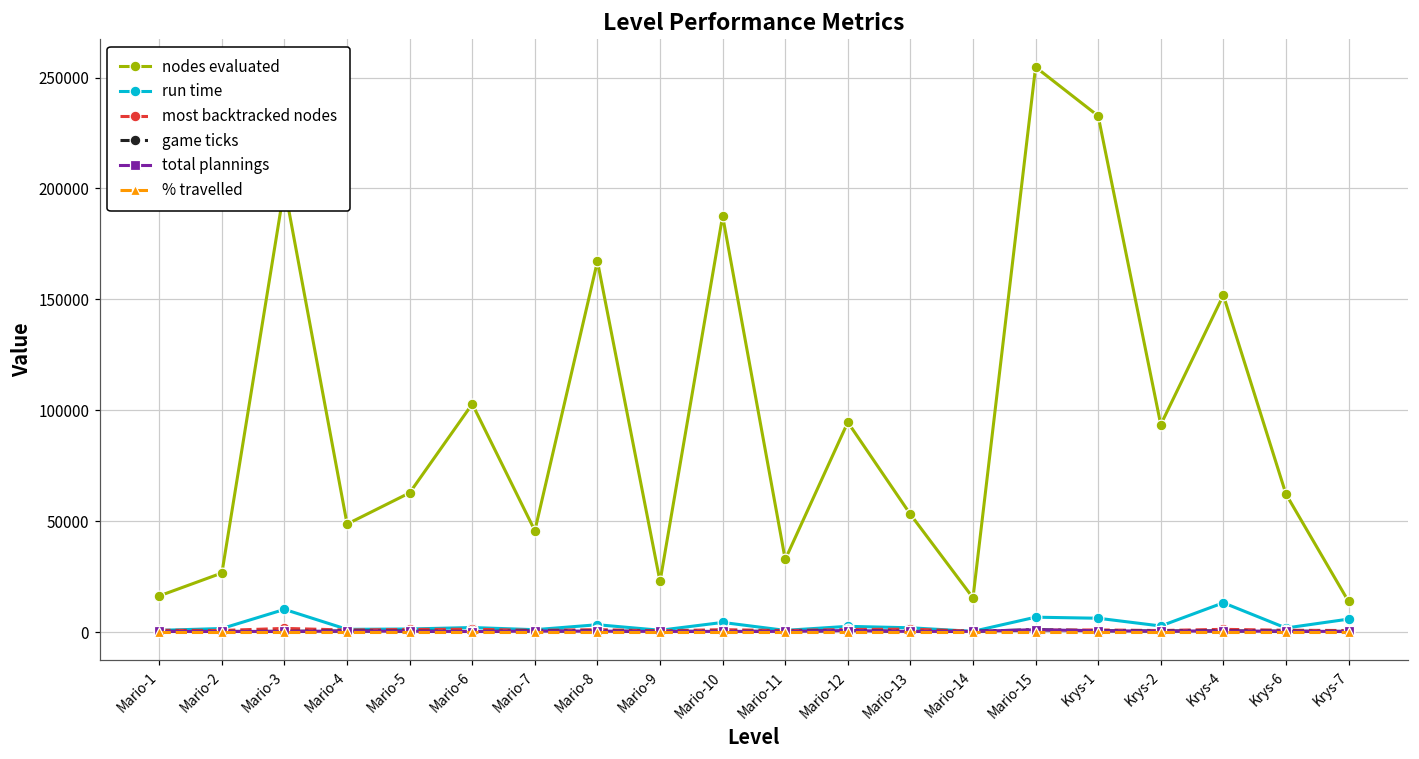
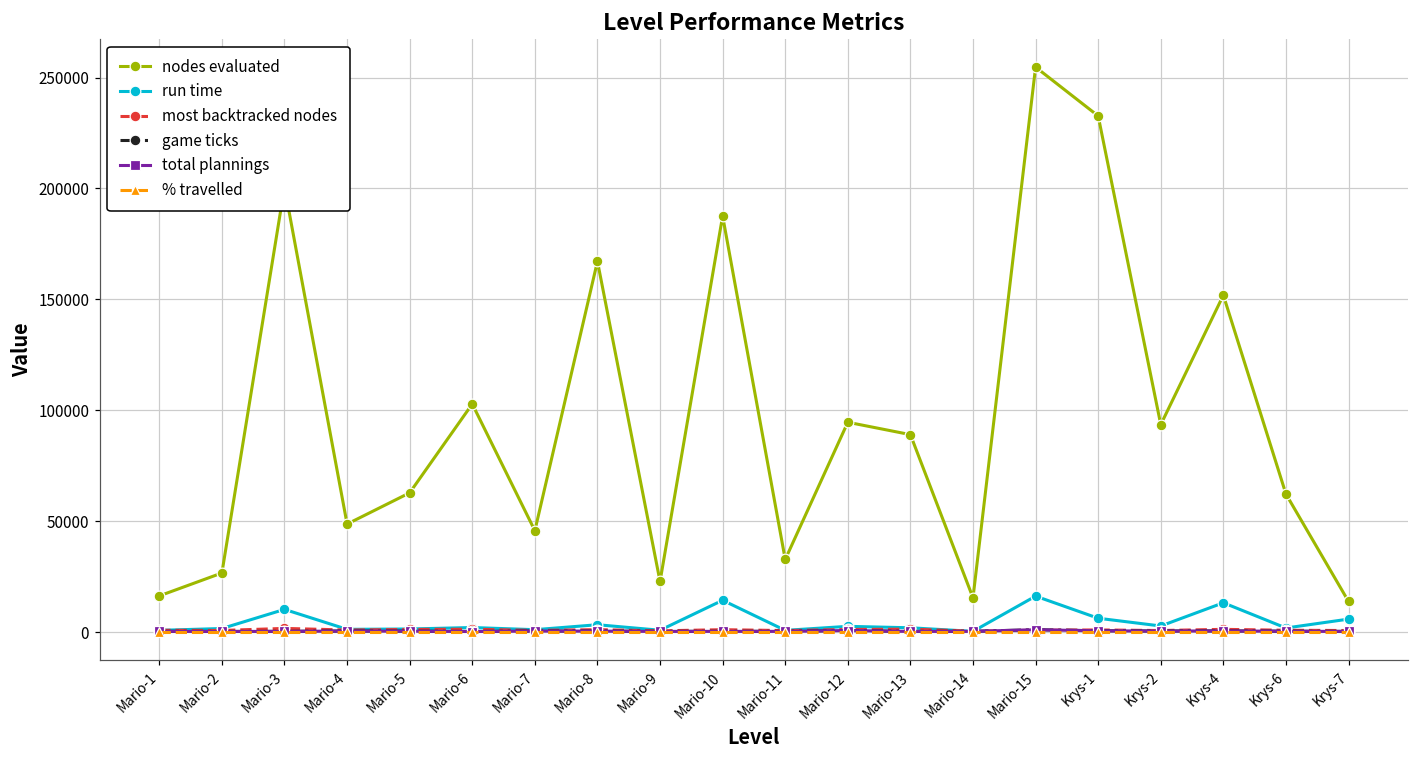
run time, Mario-10: 4000 -> 14000
nodes evaluated, Mario-13: 53000 -> 89000
run time, Mario-15: 7000 -> 16000
